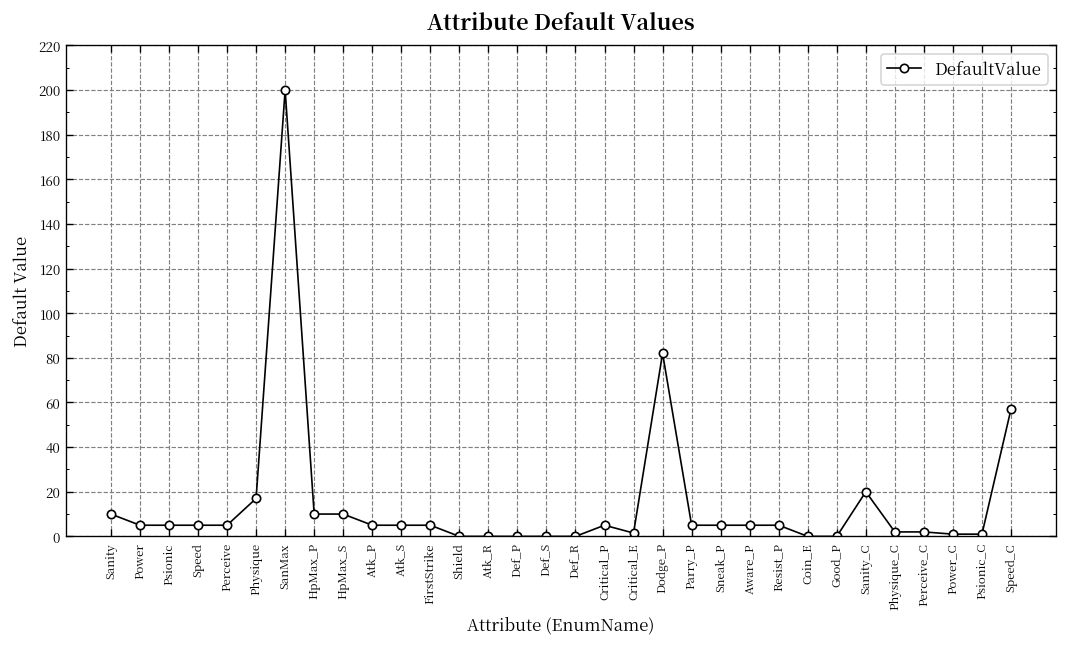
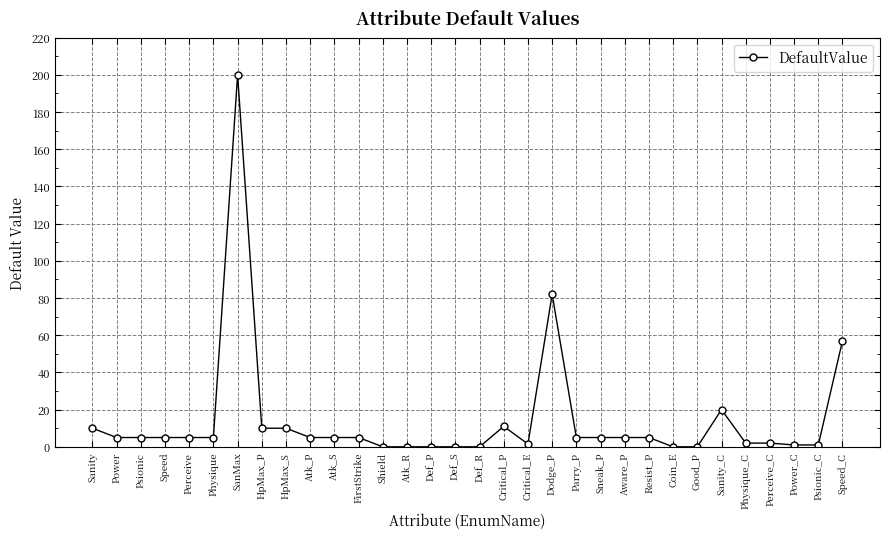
Physique: 17 -> 5
Critical_P: 5 -> 11
